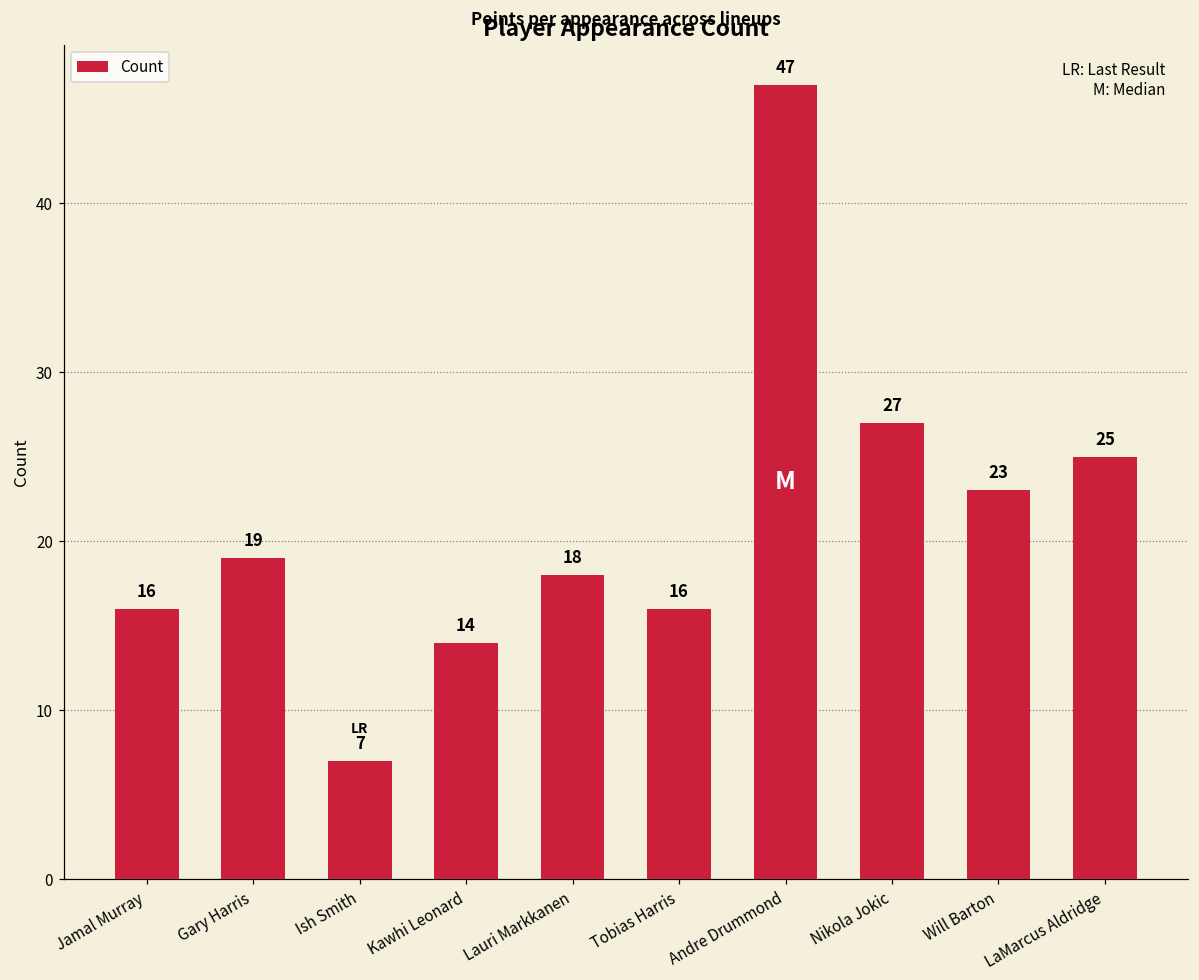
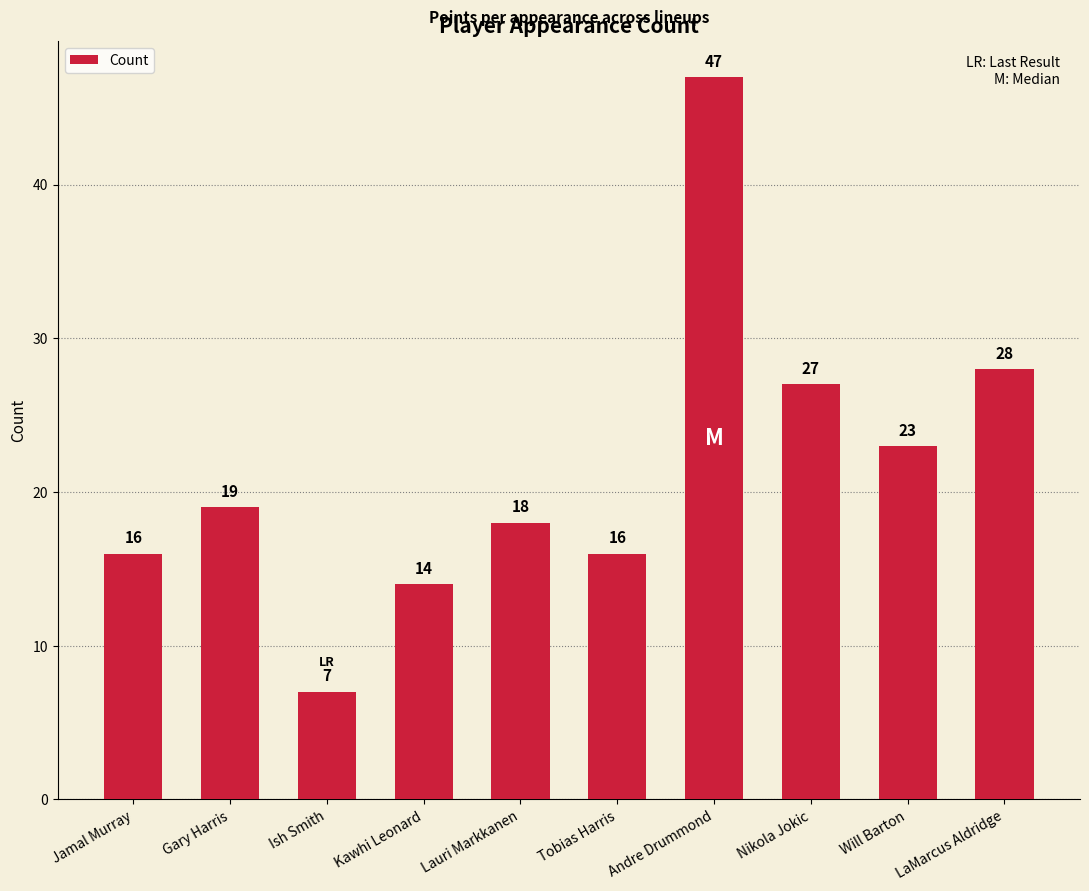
LaMarcus Aldridge: 25 -> 28
